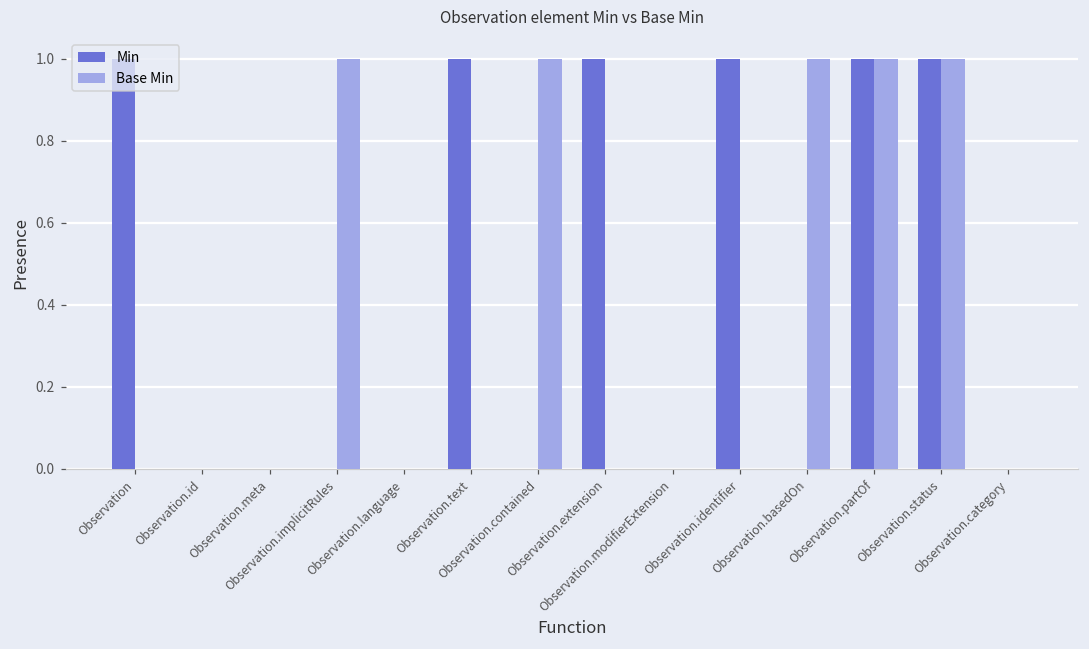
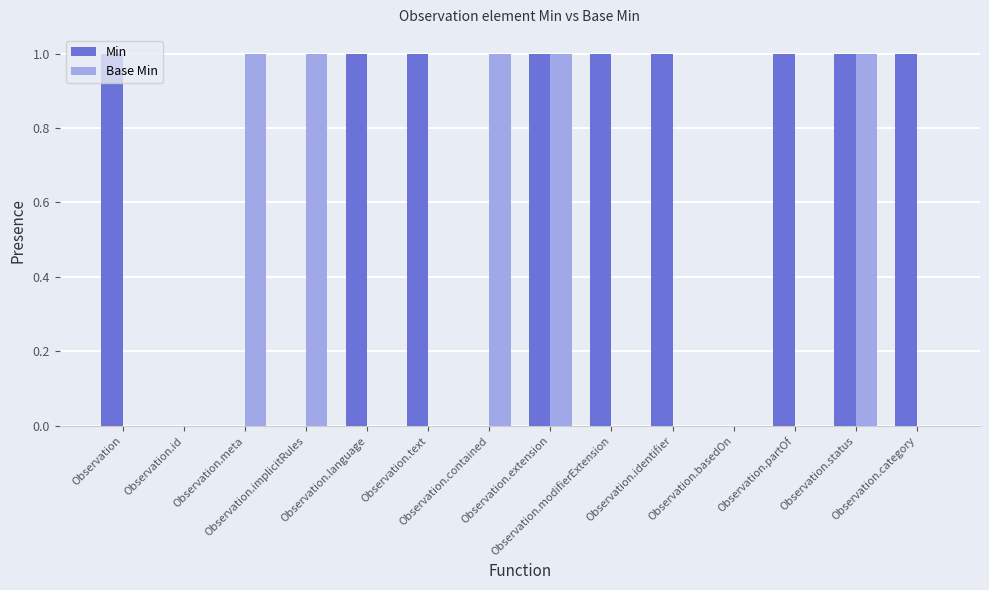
Base Min, Observation.meta: 0 -> 1
Min, Observation.language: 0 -> 1
Base Min, Observation.extension: 0 -> 1
Min, Observation.modifierExtension: 0 -> 1
Base Min, Observation.basedOn: 1 -> 0
Base Min, Observation.partOf: 1 -> 0
Min, Observation.category: 0 -> 1
